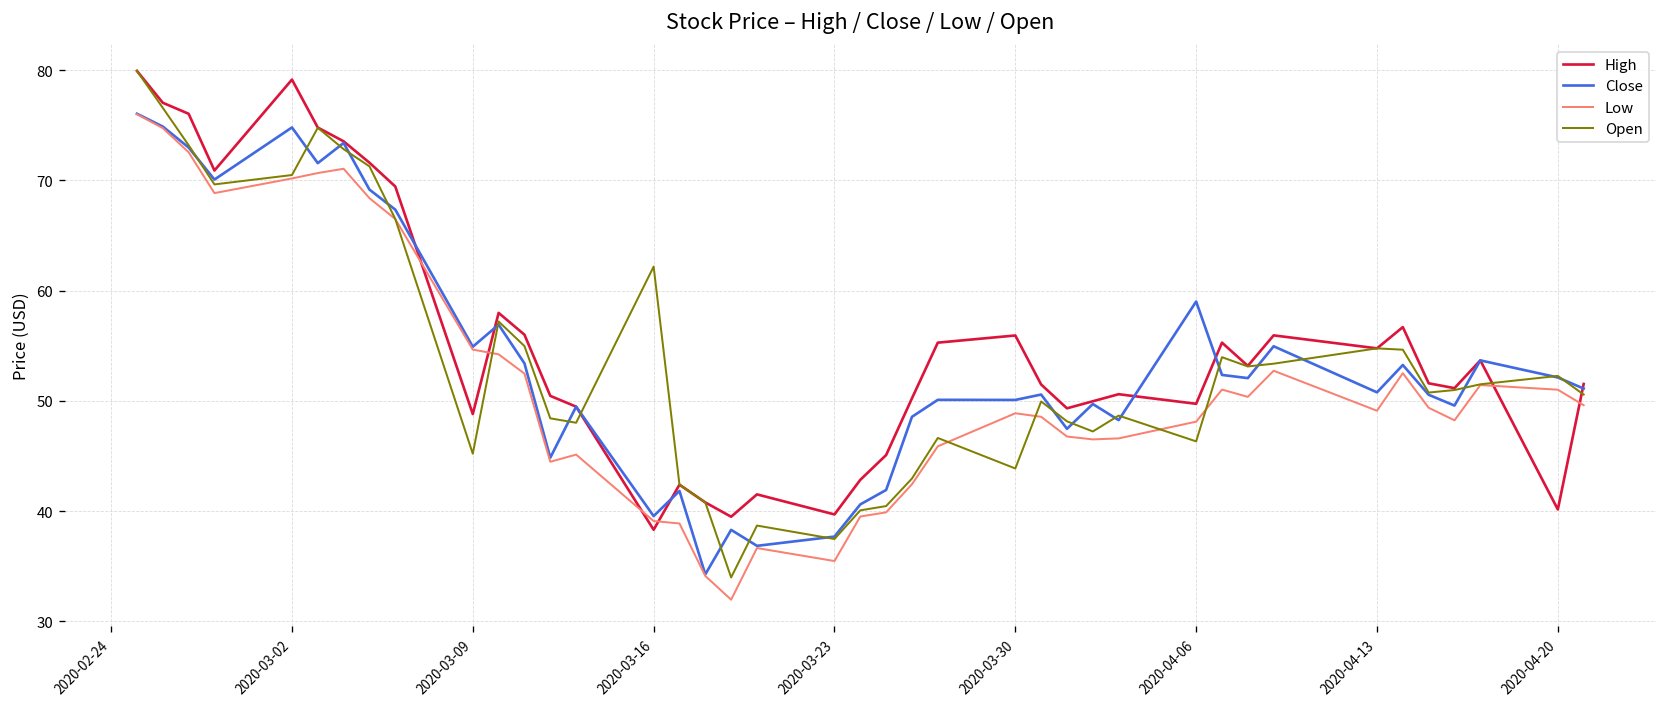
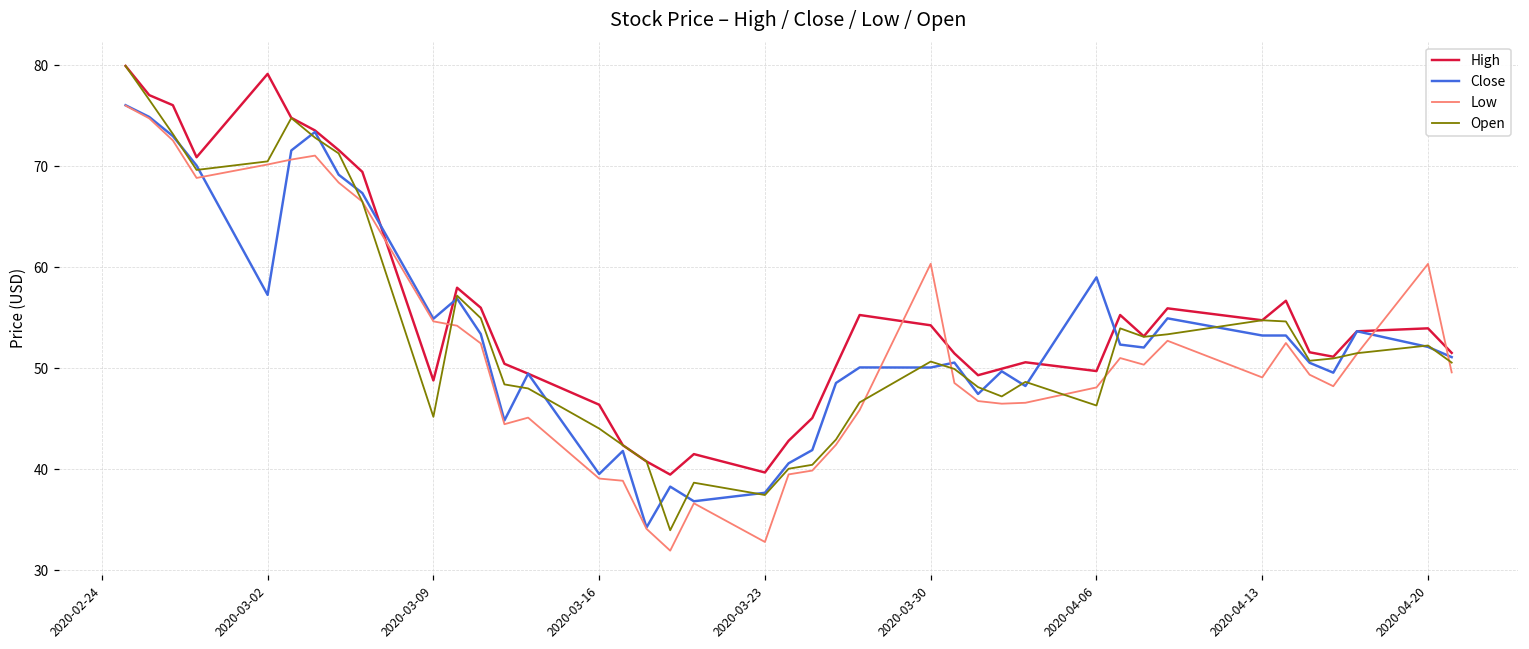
Close, 2020-03-02: 75 -> 57
High, 2020-03-16: 38 -> 46
Open, 2020-03-16: 62 -> 44
Low, 2020-03-23: 35 -> 33
High, 2020-03-30: 56 -> 54
Low, 2020-03-30: 49 -> 60
Open, 2020-03-30: 44 -> 51
Close, 2020-04-13: 51 -> 53
High, 2020-04-20: 40 -> 54
Low, 2020-04-20: 51 -> 60
